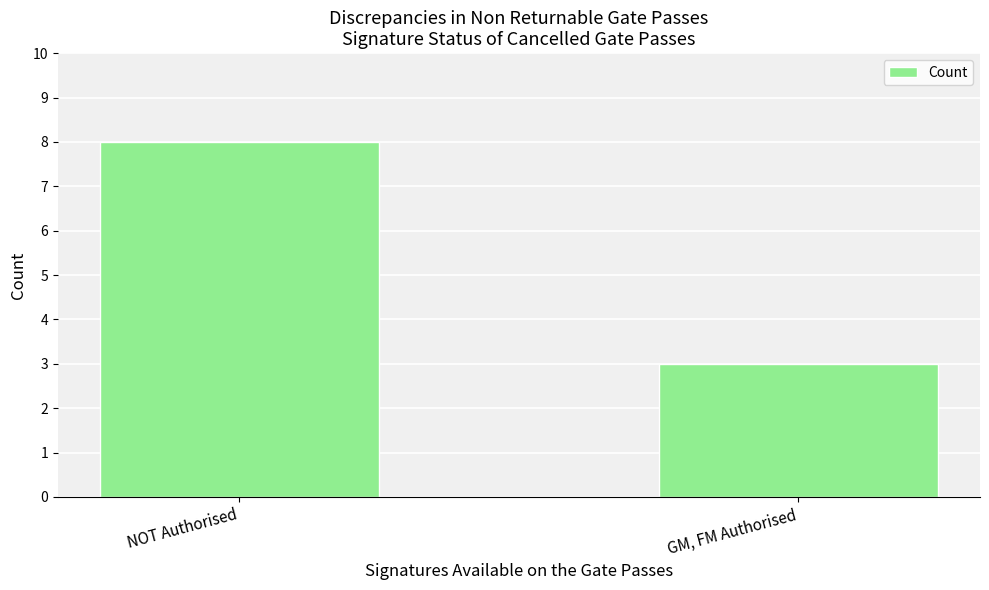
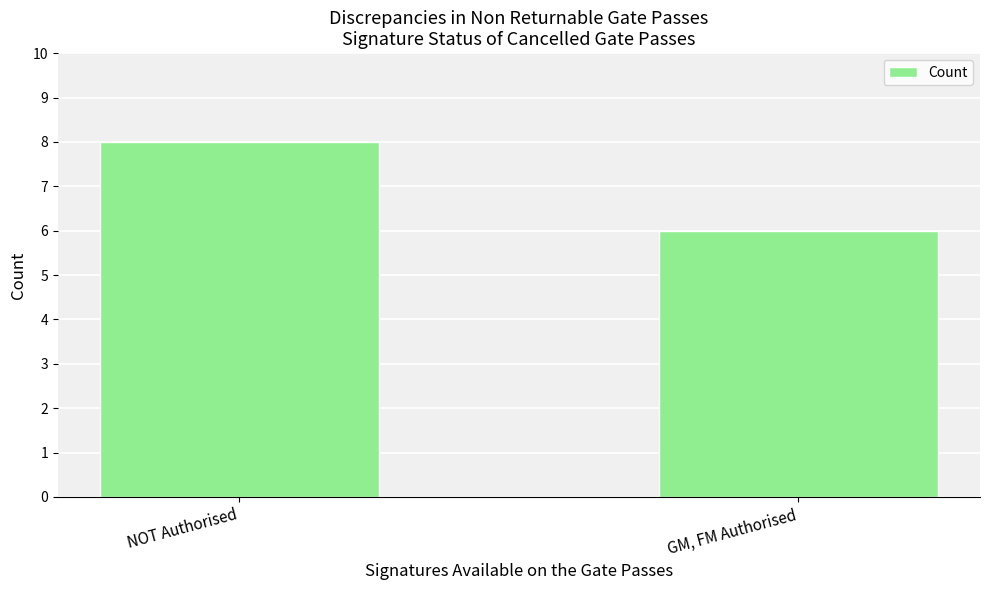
GM, FM Authorised: 3 -> 6
